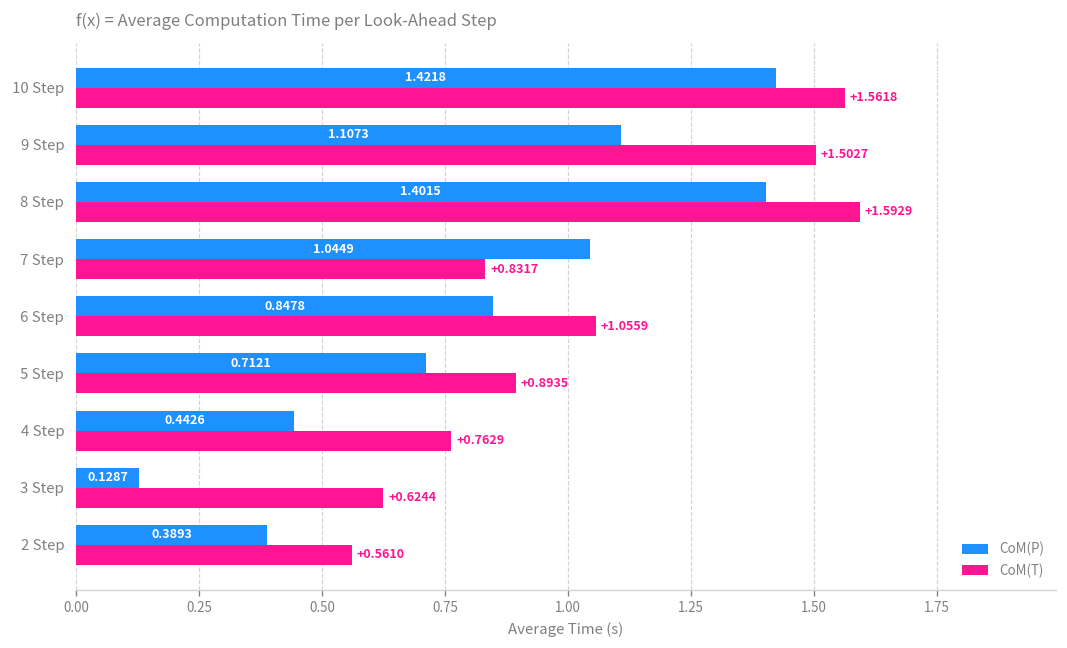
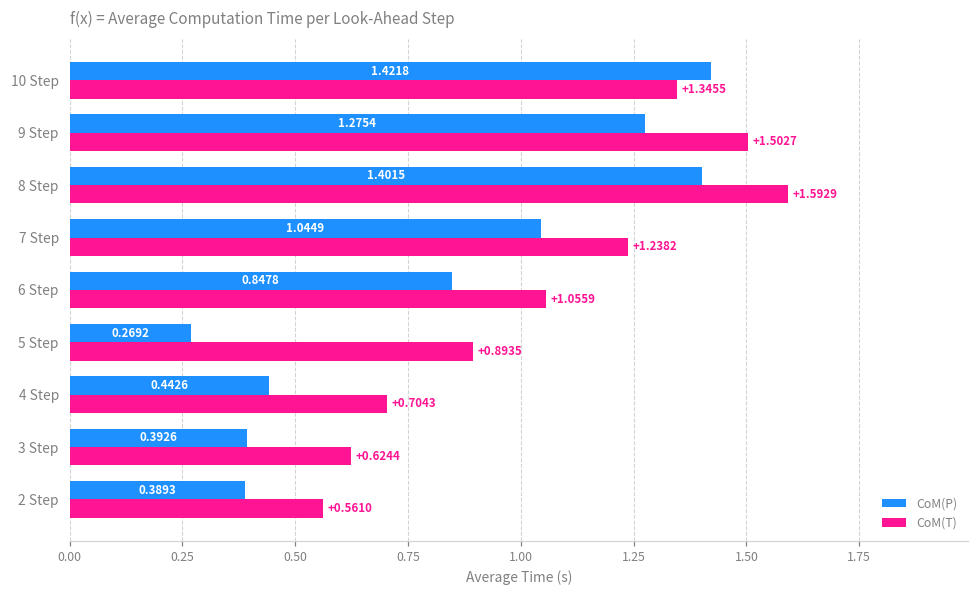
CoM(T), 10 Step: +1.5618 -> +1.3455
CoM(P), 9 Step: 1.1073 -> 1.2754
CoM(T), 7 Step: +0.8317 -> +1.2382
CoM(P), 5 Step: 0.7121 -> 0.2692
CoM(T), 4 Step: +0.7629 -> +0.7043
CoM(P), 3 Step: 0.1287 -> 0.3926
